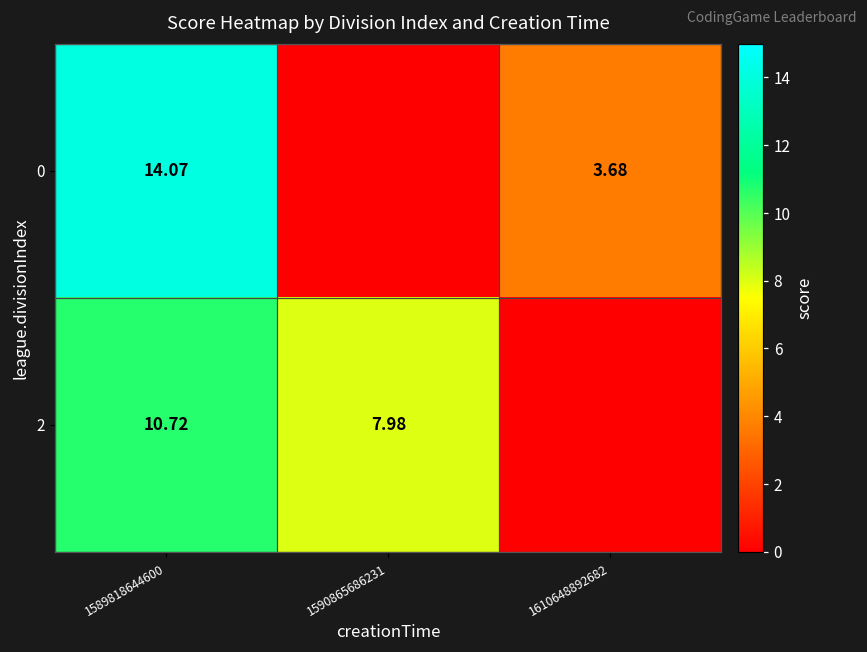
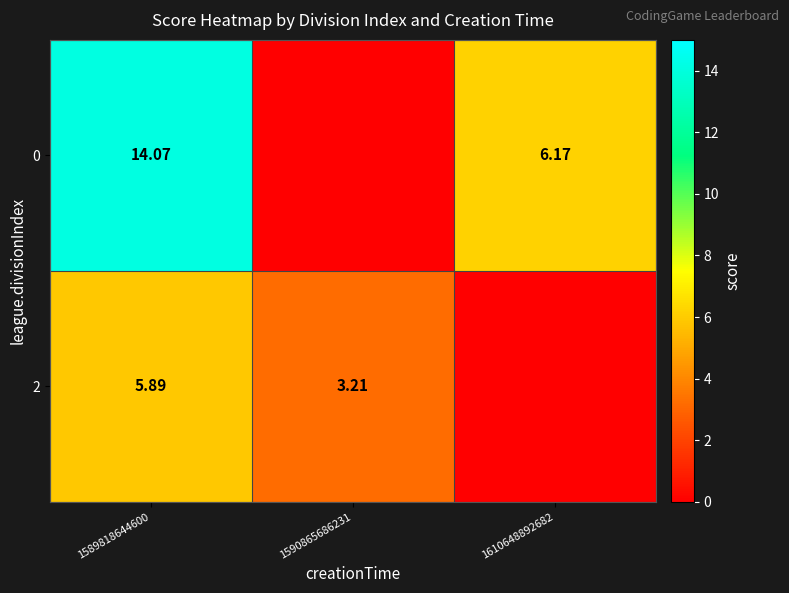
0, 1610648892682: 3.68 -> 6.17
2, 1589818644600: 10.72 -> 5.89
2, 1590865686231: 7.98 -> 3.21
